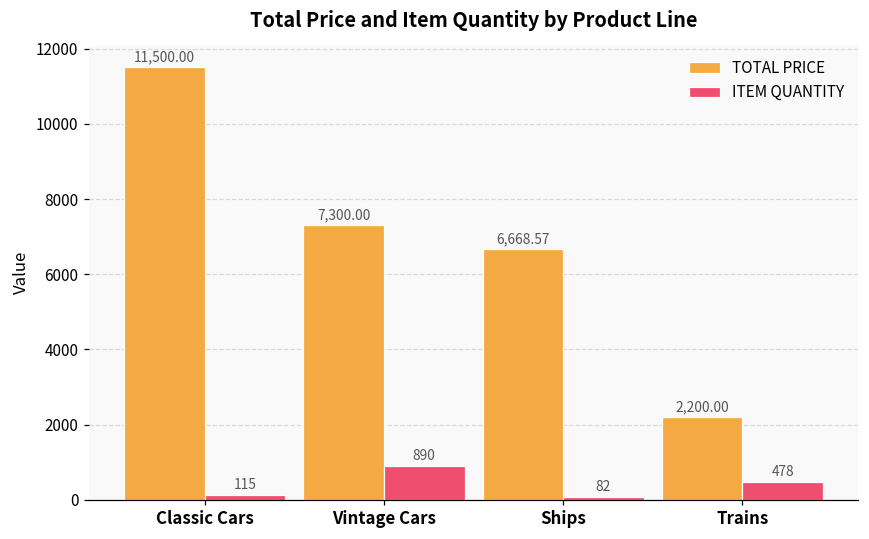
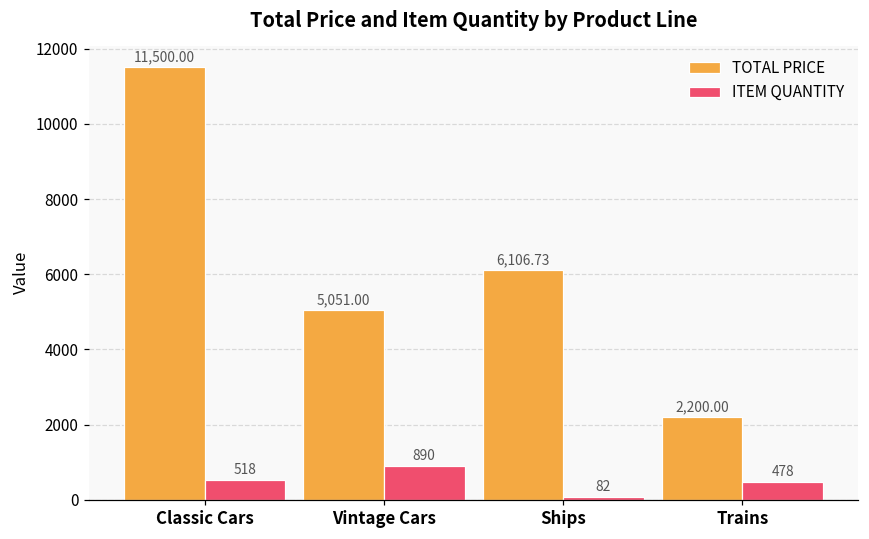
ITEM QUANTITY, Classic Cars: 115 -> 518
TOTAL PRICE, Vintage Cars: 7,300.00 -> 5,051.00
TOTAL PRICE, Ships: 6,668.57 -> 6,106.73
